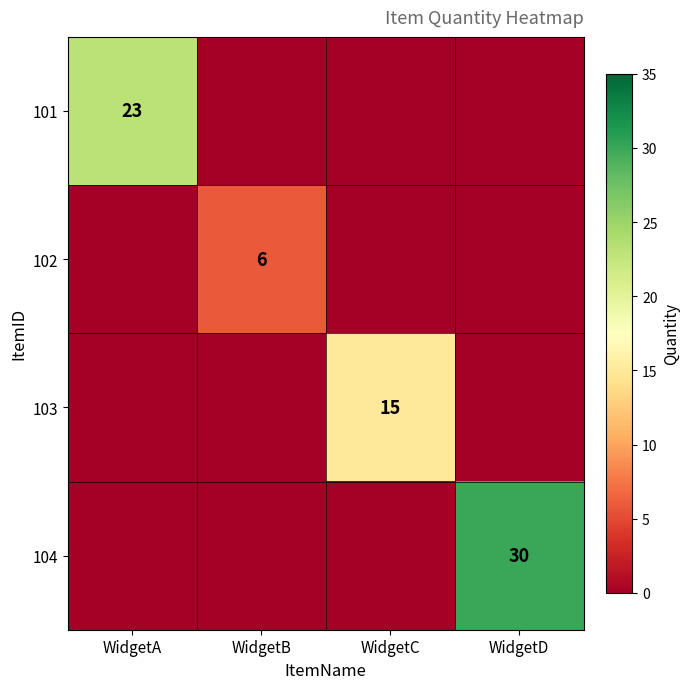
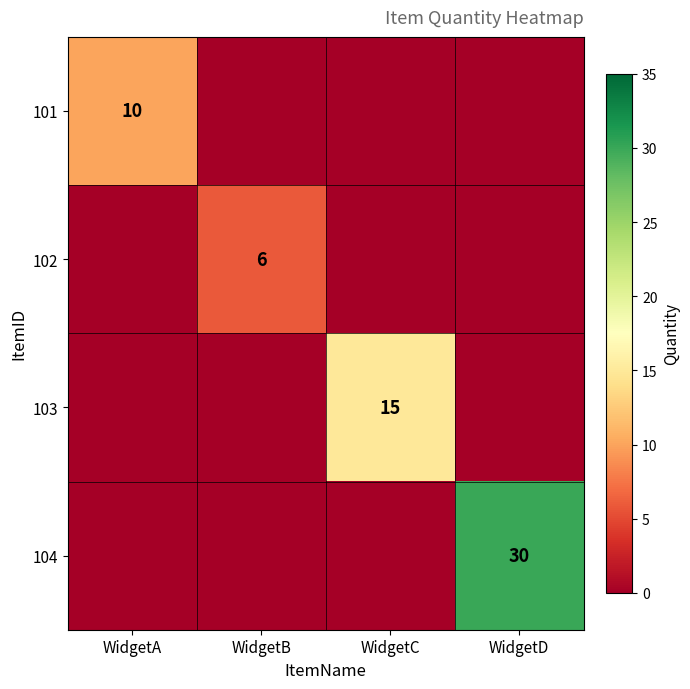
101, WidgetA: 23 -> 10
